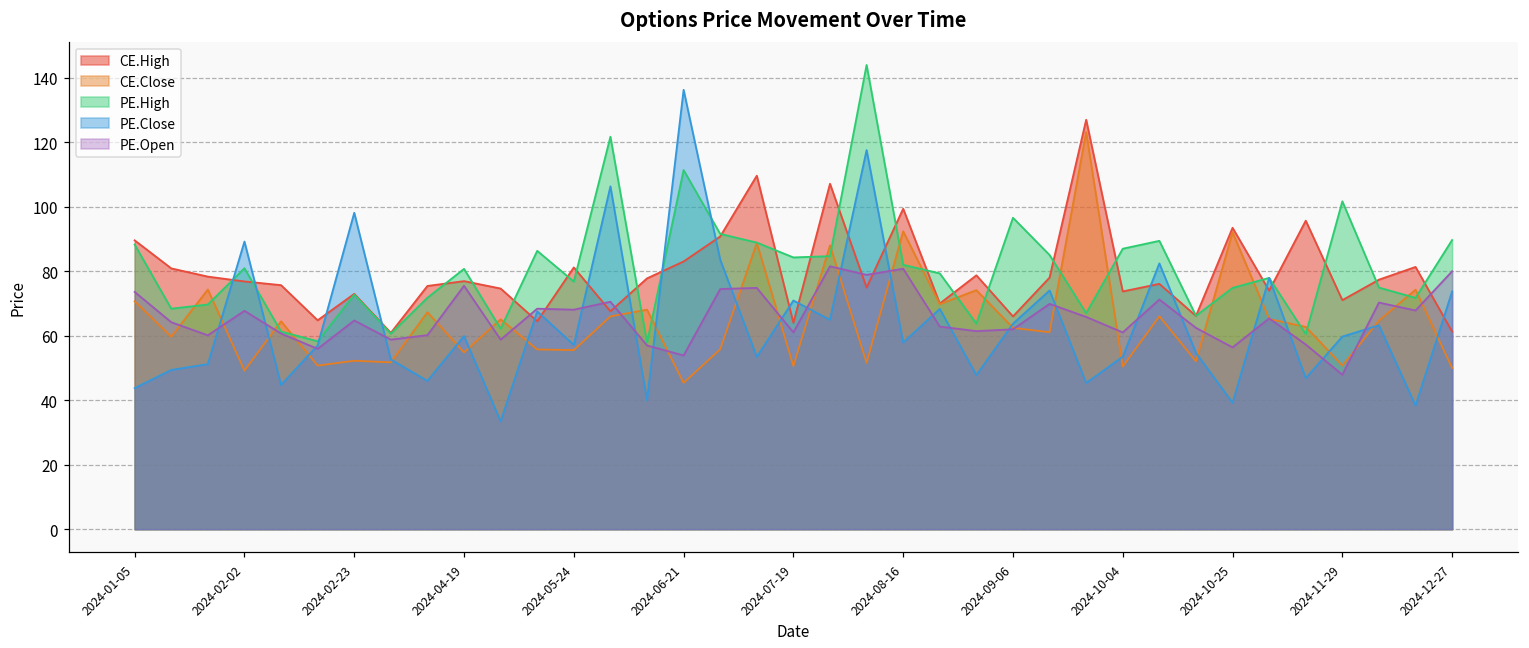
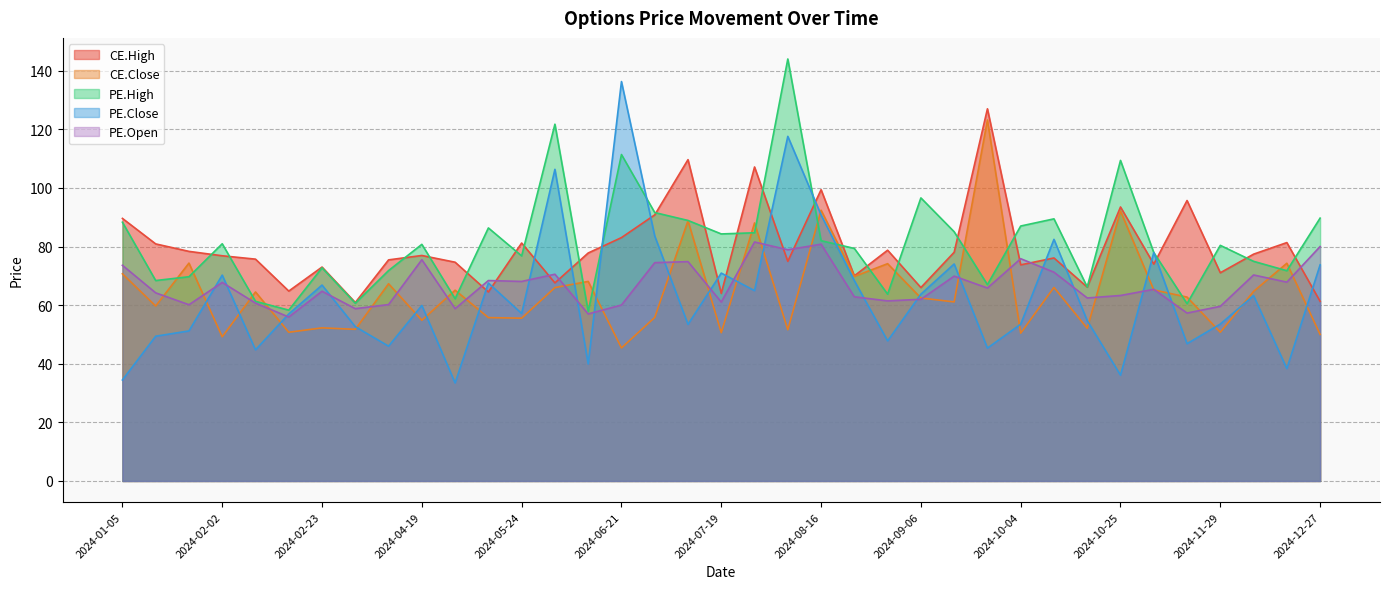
PE.Close, 2024-01-05: 44 -> 34
PE.Close, 2024-02-02: 89 -> 70
PE.Close, 2024-02-23: 98 -> 67
PE.Open, 2024-06-21: 54 -> 60
PE.Close, 2024-08-16: 58 -> 91
PE.Open, 2024-10-04: 61 -> 76
PE.High, 2024-10-25: 75 -> 109
PE.Close, 2024-10-25: 39 -> 36
PE.Open, 2024-10-25: 56 -> 63
PE.High, 2024-11-29: 102 -> 80
PE.Close, 2024-11-29: 60 -> 54
PE.Open, 2024-11-29: 48 -> 60
